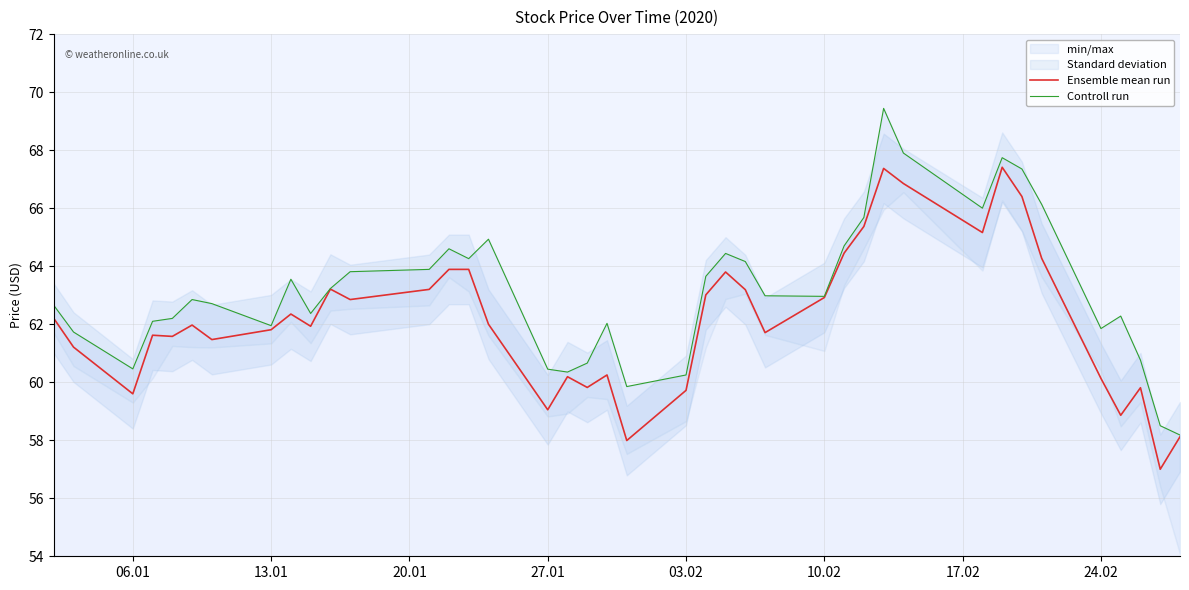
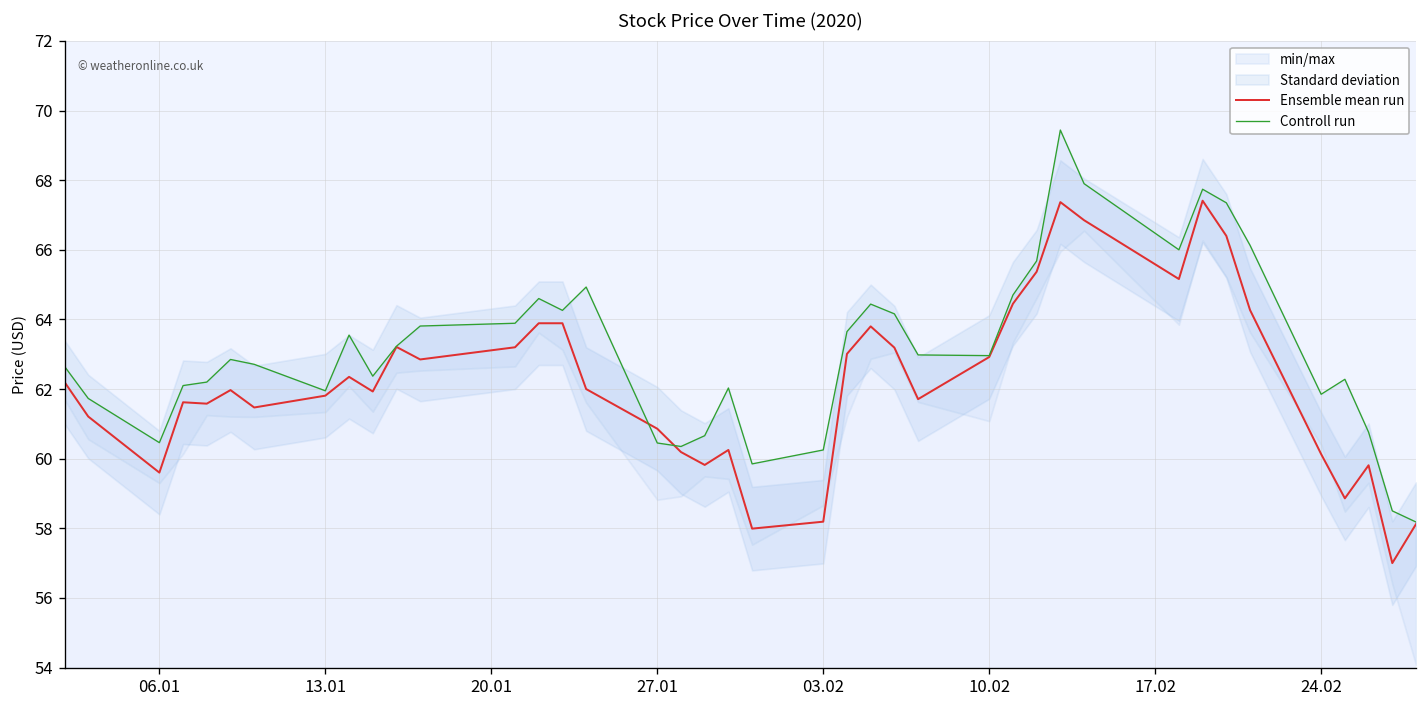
Ensemble mean run, 27.01: 59.1 -> 60.9
Ensemble mean run, 03.02: 59.7 -> 58.2
